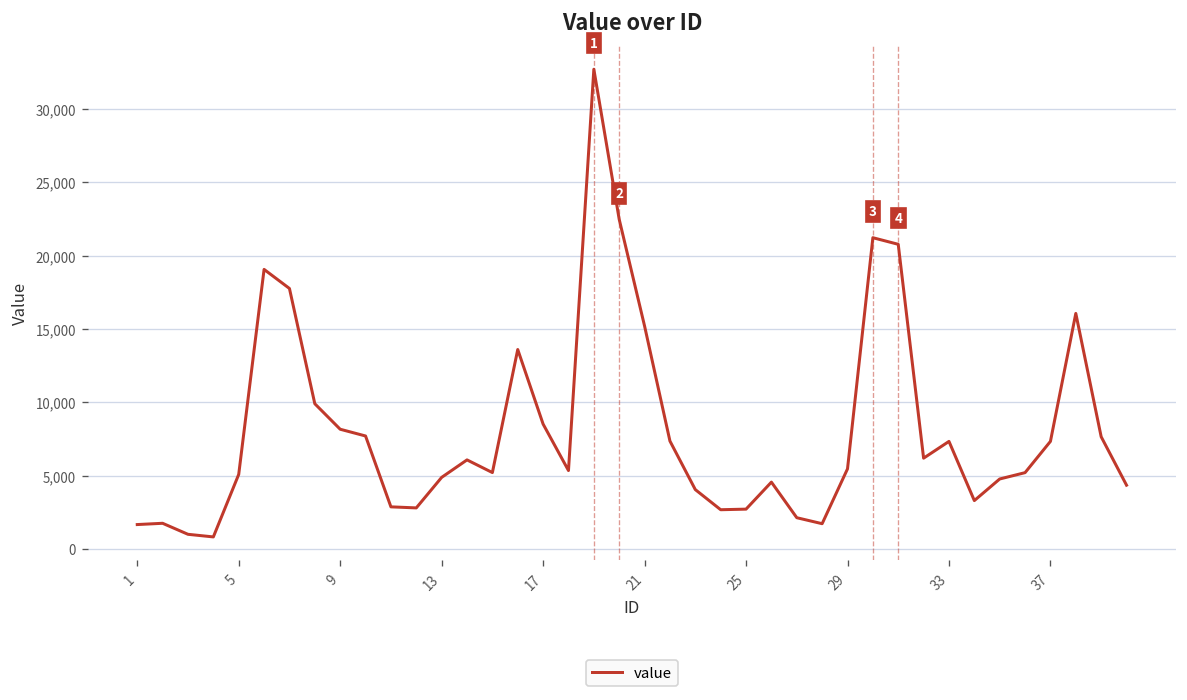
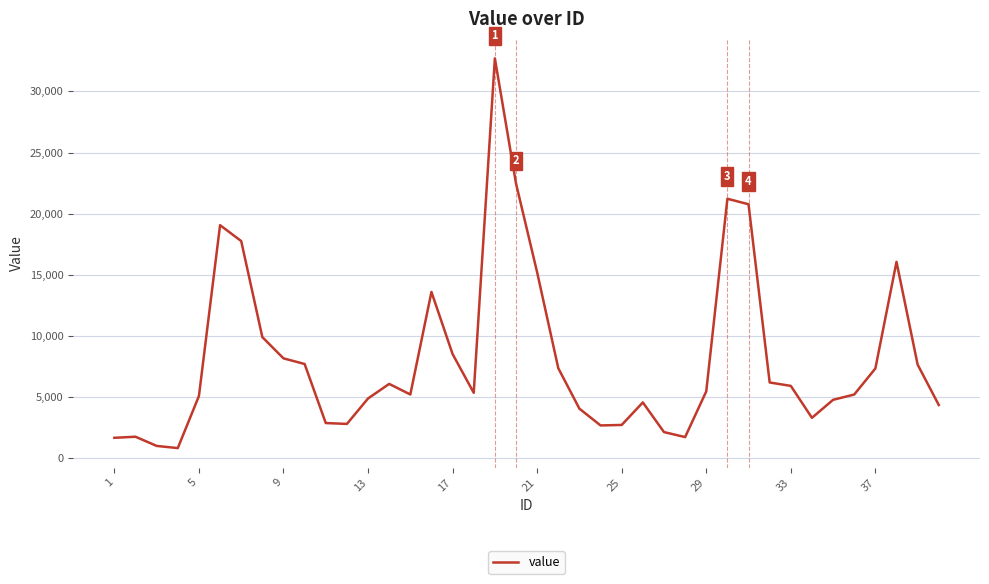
33: 7,300 -> 5,900
